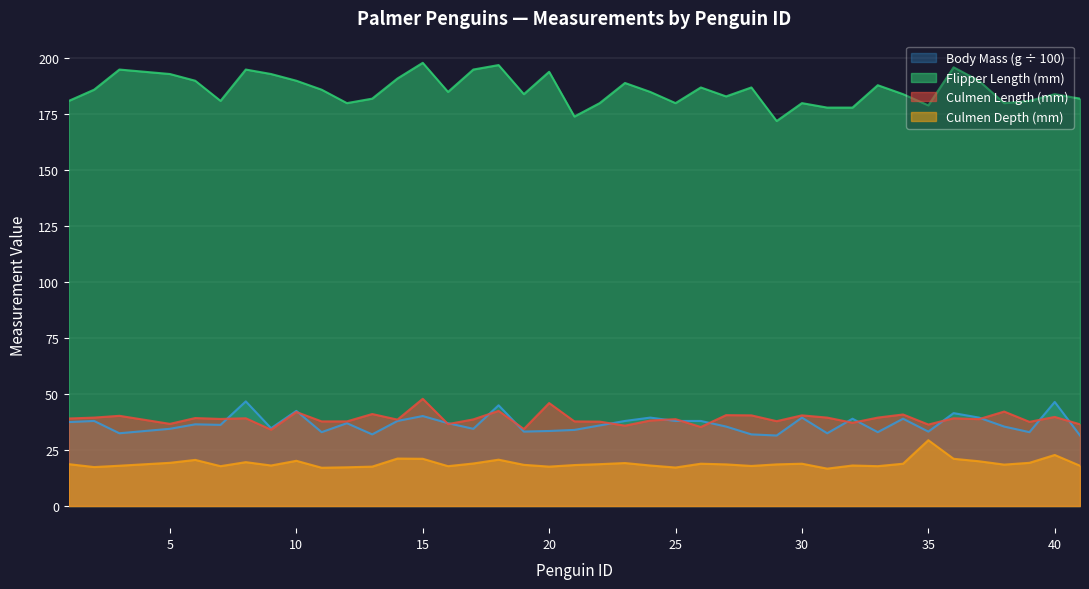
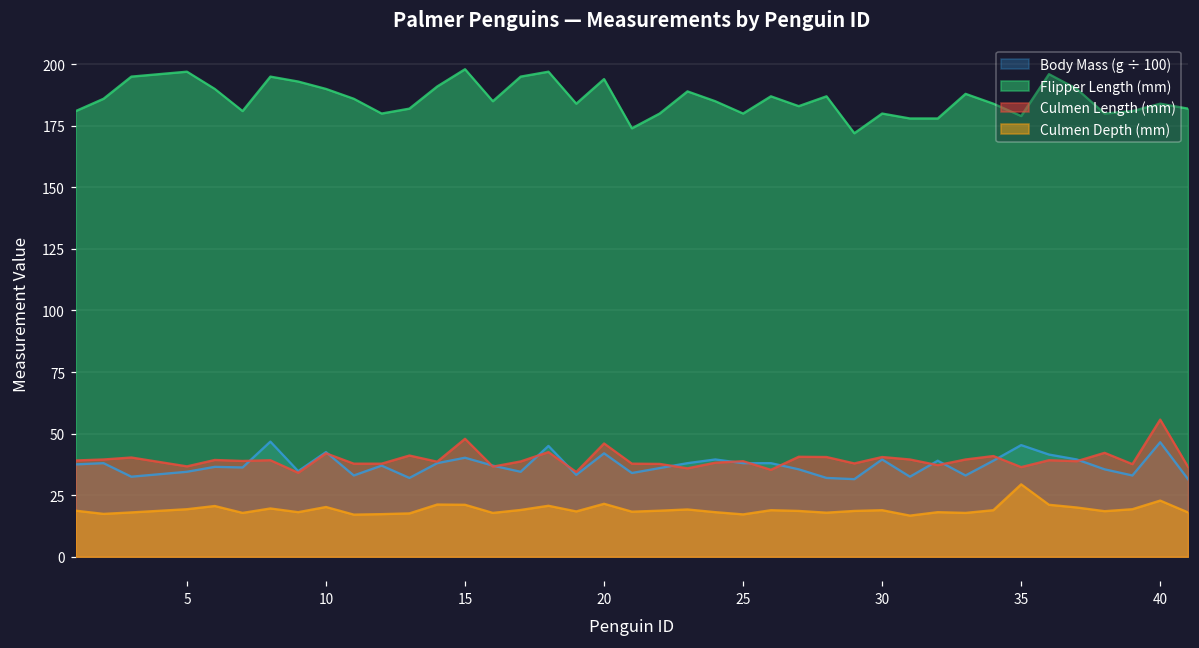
Flipper Length (mm), 5: 193 -> 197
Body Mass (g ÷ 100), 20: 34 -> 42
Culmen Depth (mm), 20: 18 -> 22
Body Mass (g ÷ 100), 35: 33 -> 45
Culmen Length (mm), 40: 40 -> 56
